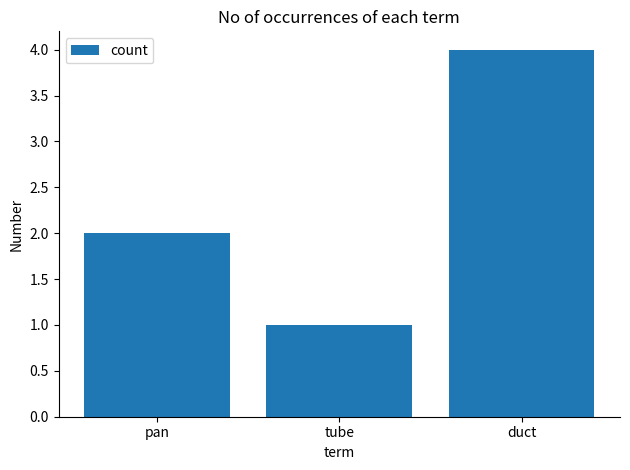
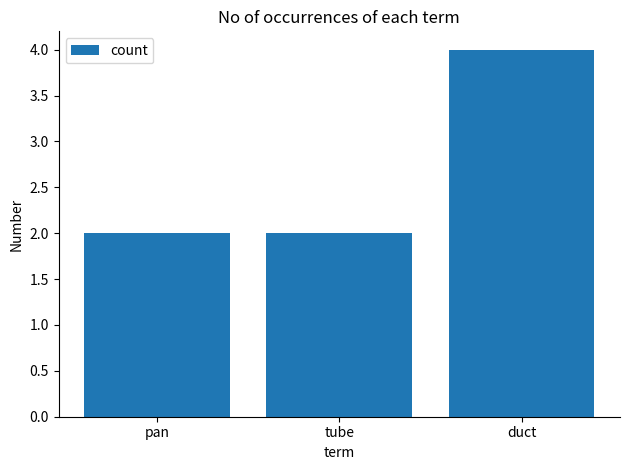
tube: 1 -> 2
